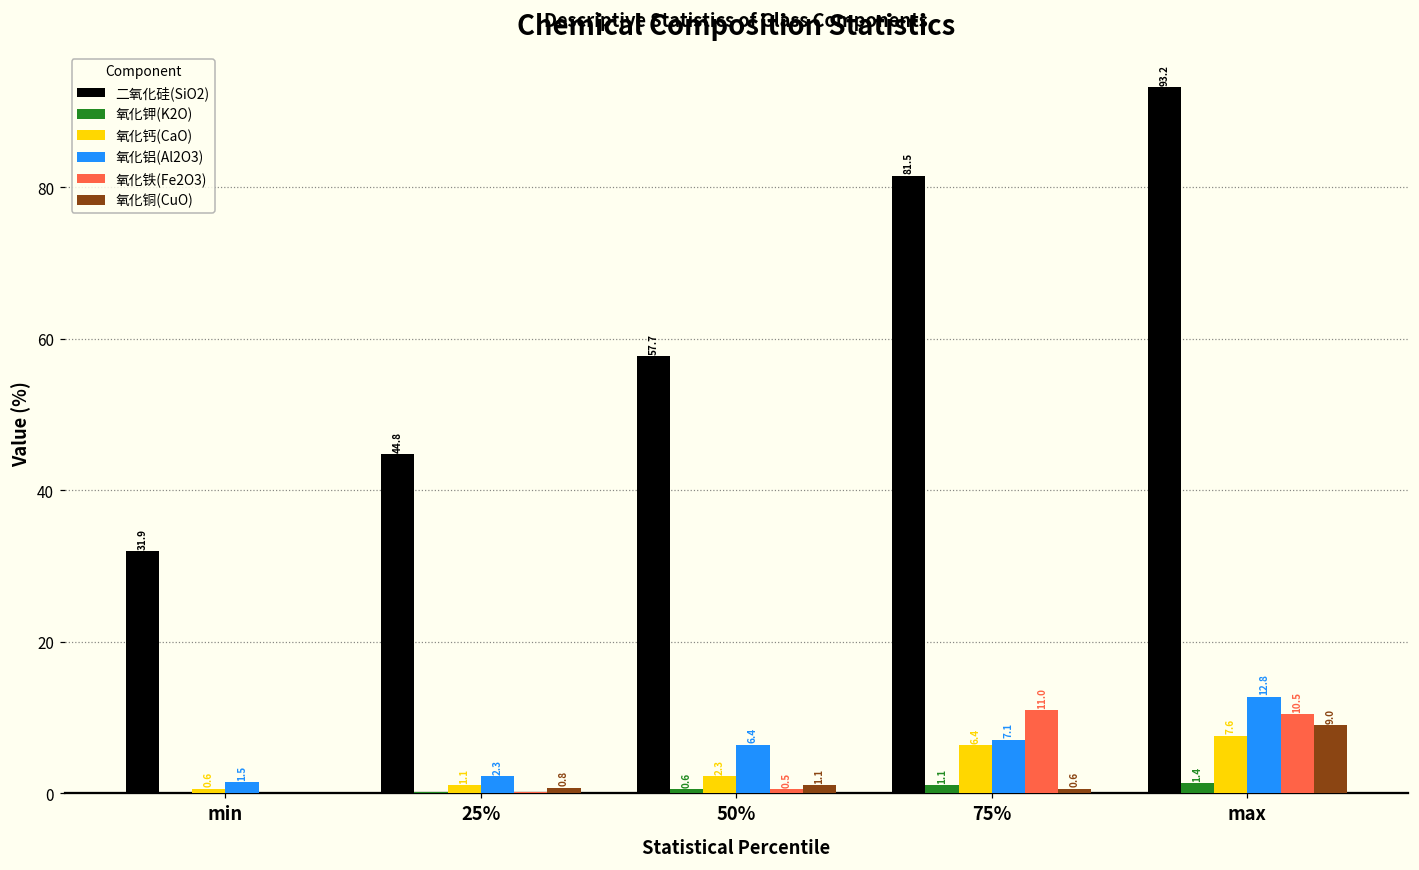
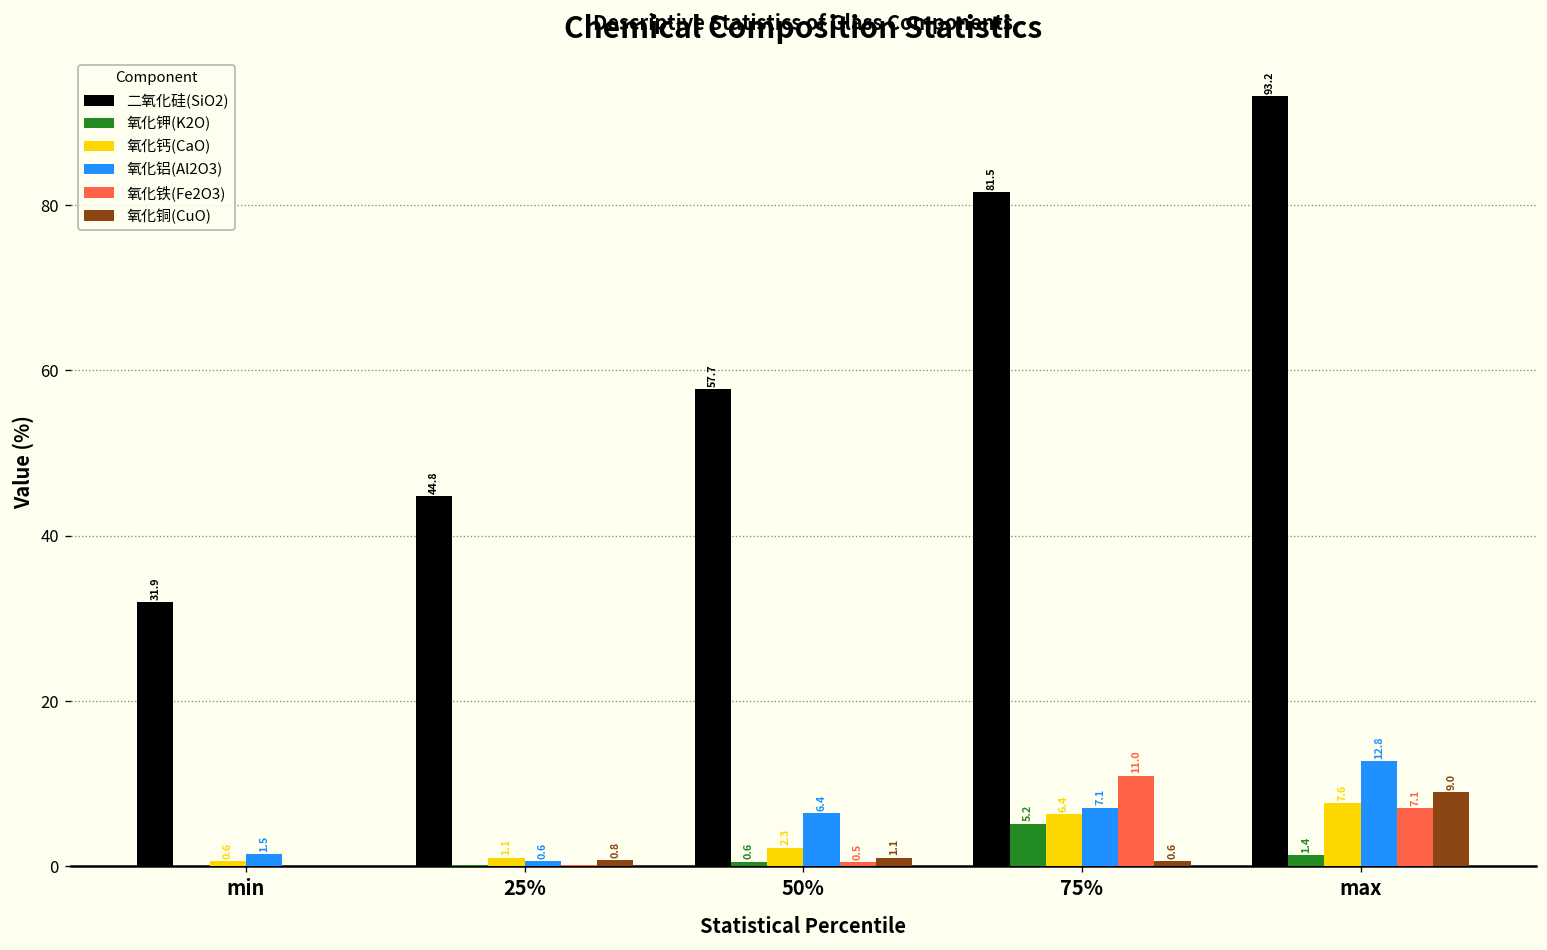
氧化铝(Al2O3), 25%: 2.3 -> 0.6
氧化钾(K2O), 75%: 1.1 -> 5.2
氧化铁(Fe2O3), max: 10.5 -> 7.1
